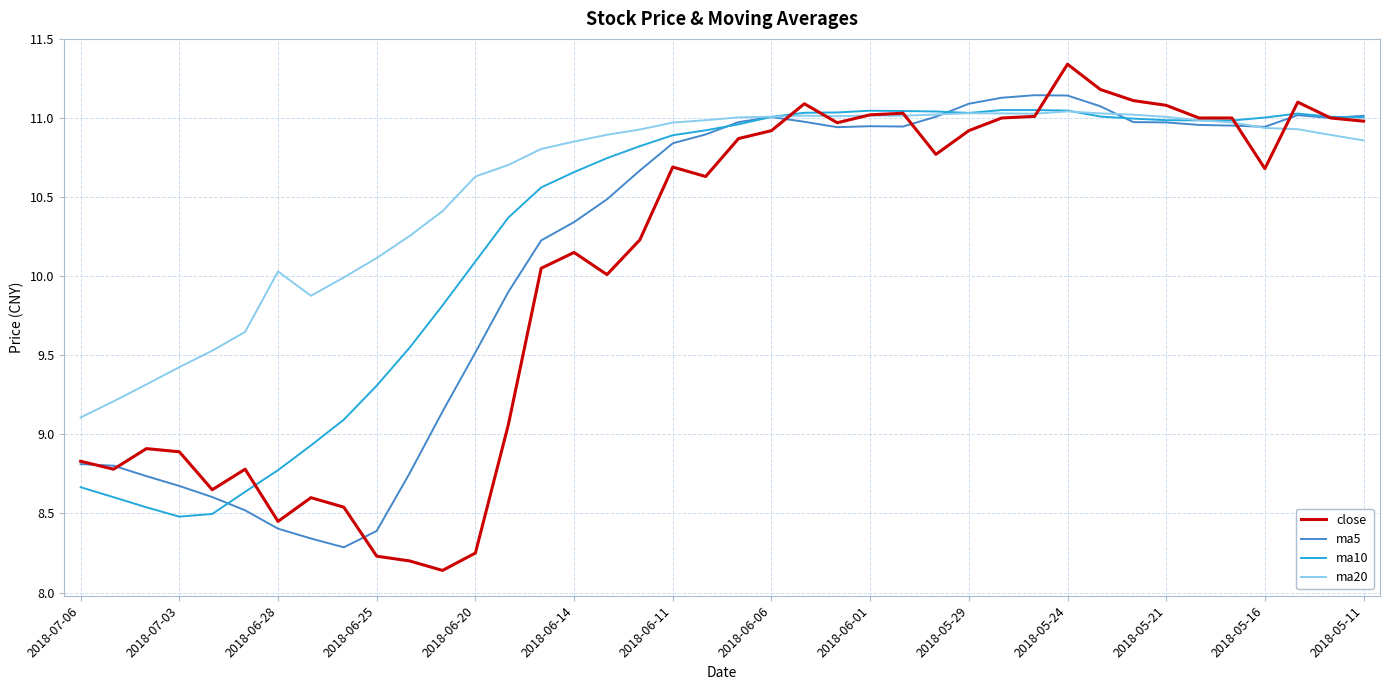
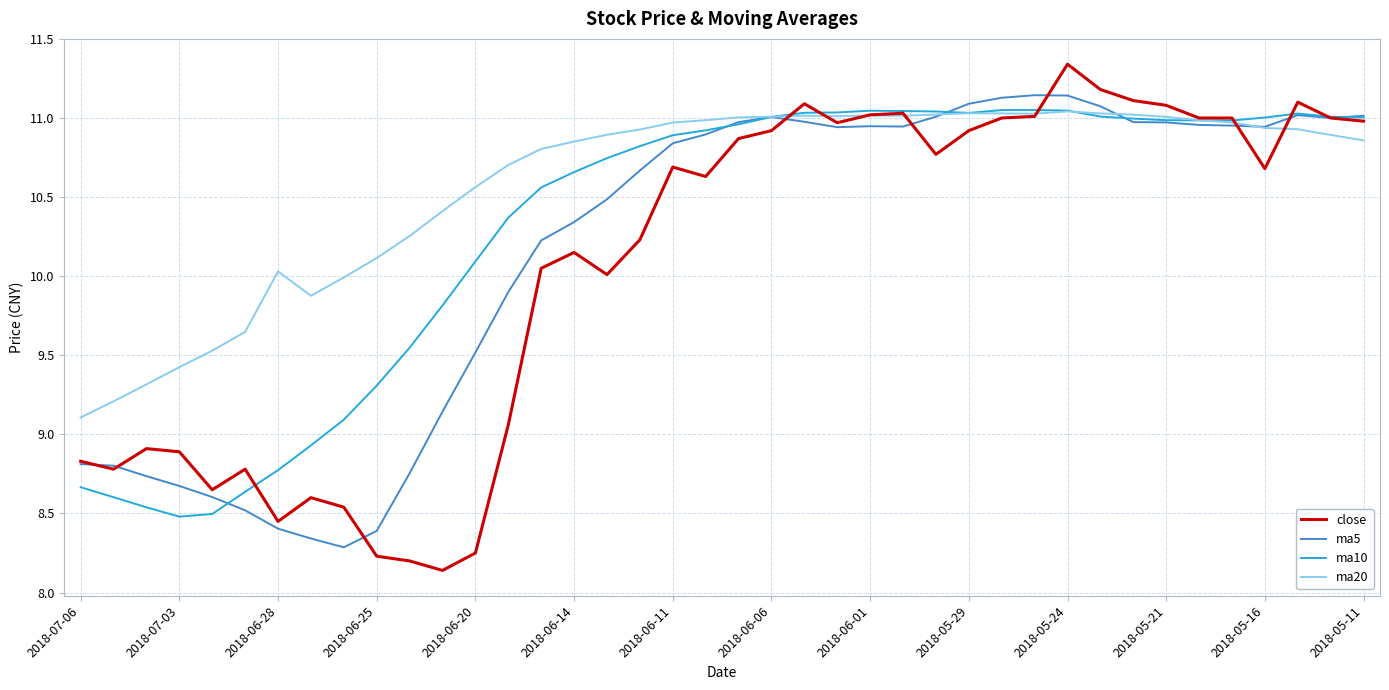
ma20, 2018-06-20: 10.63 -> 10.56
